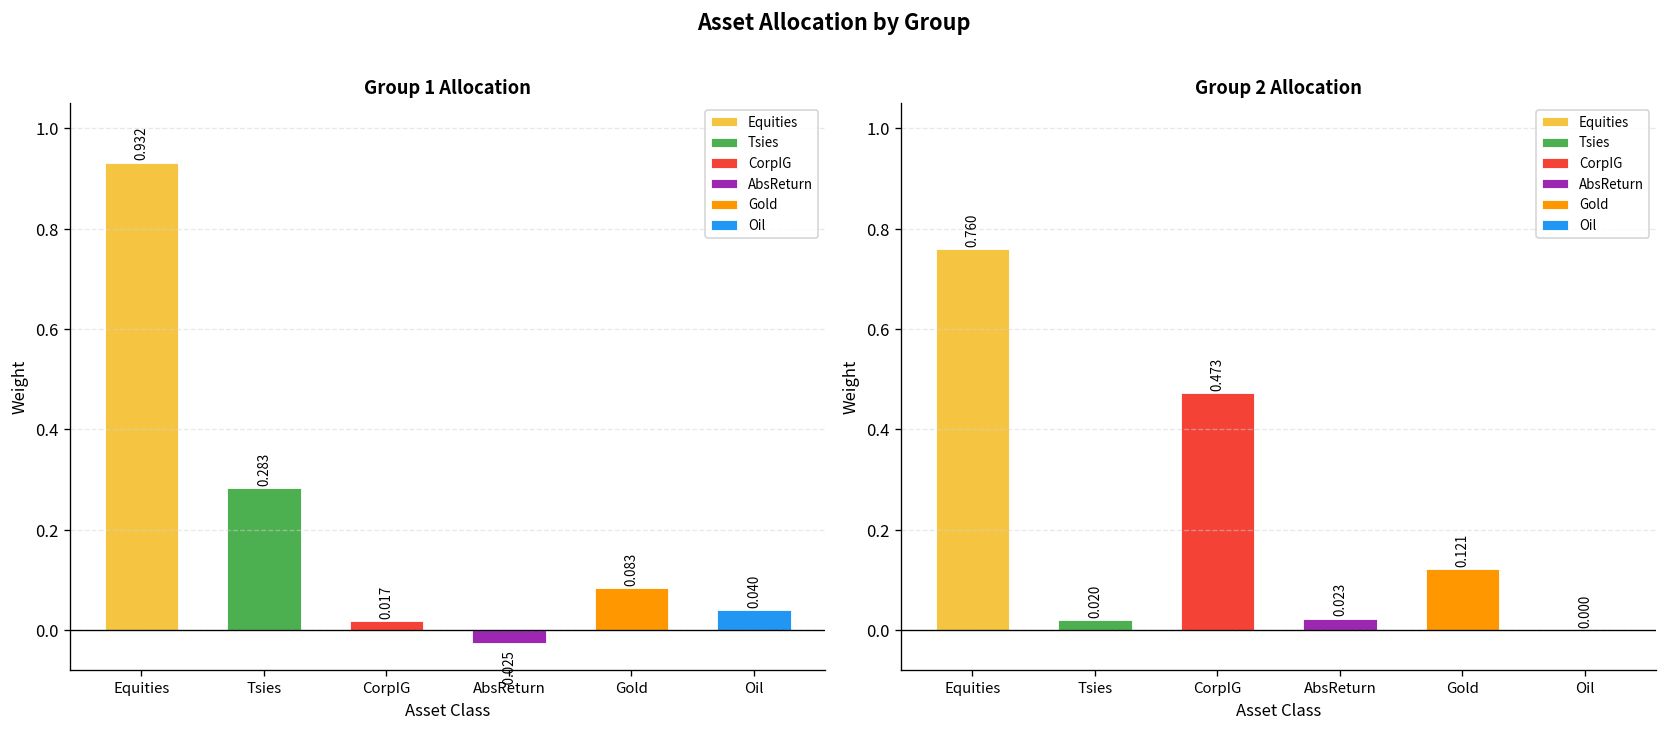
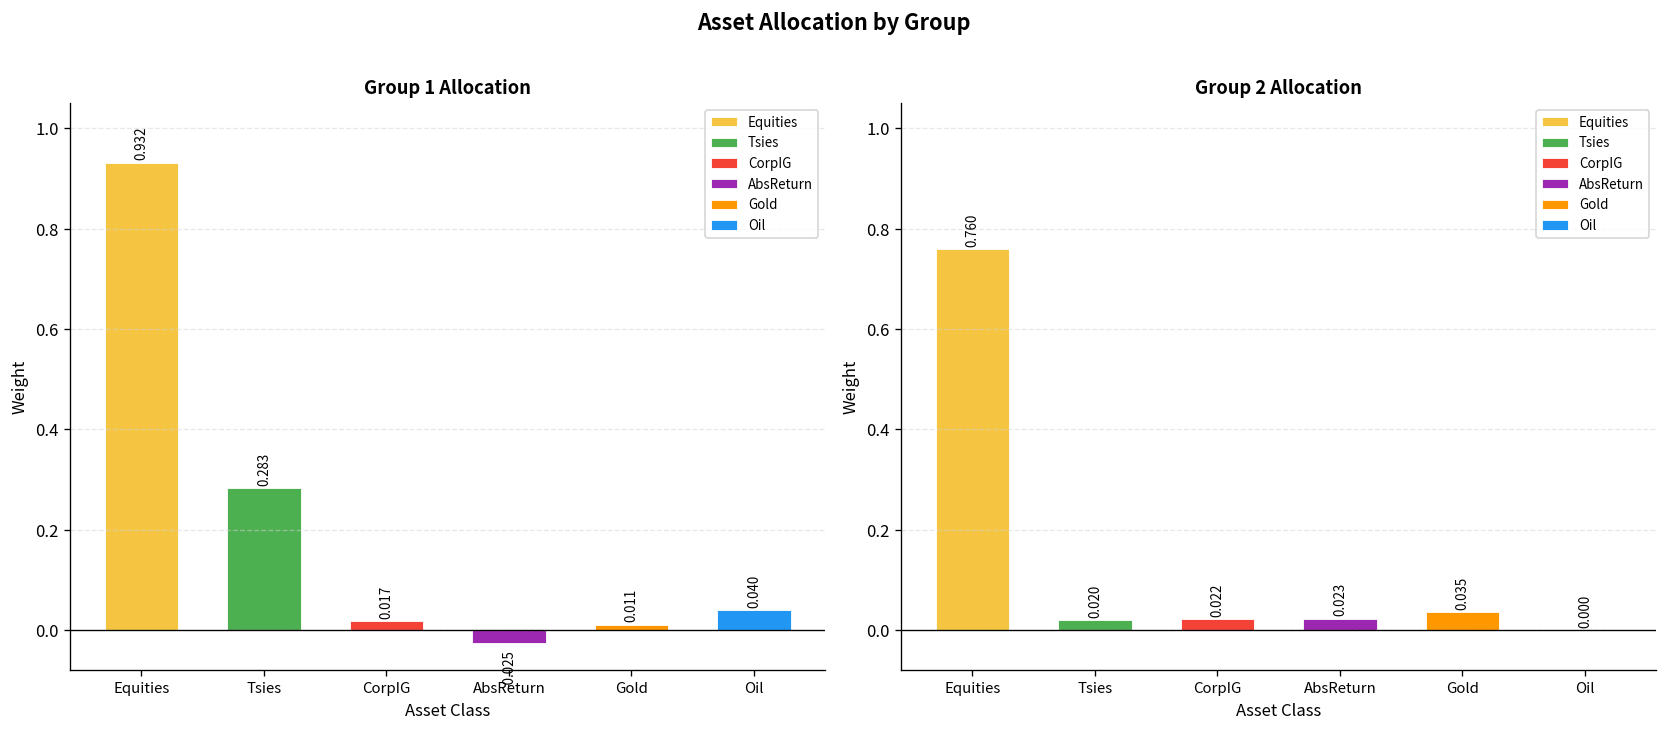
Group 1 Allocation, Gold: 0.083 -> 0.011
Group 2 Allocation, CorpIG: 0.473 -> 0.022
Group 2 Allocation, Gold: 0.121 -> 0.035
